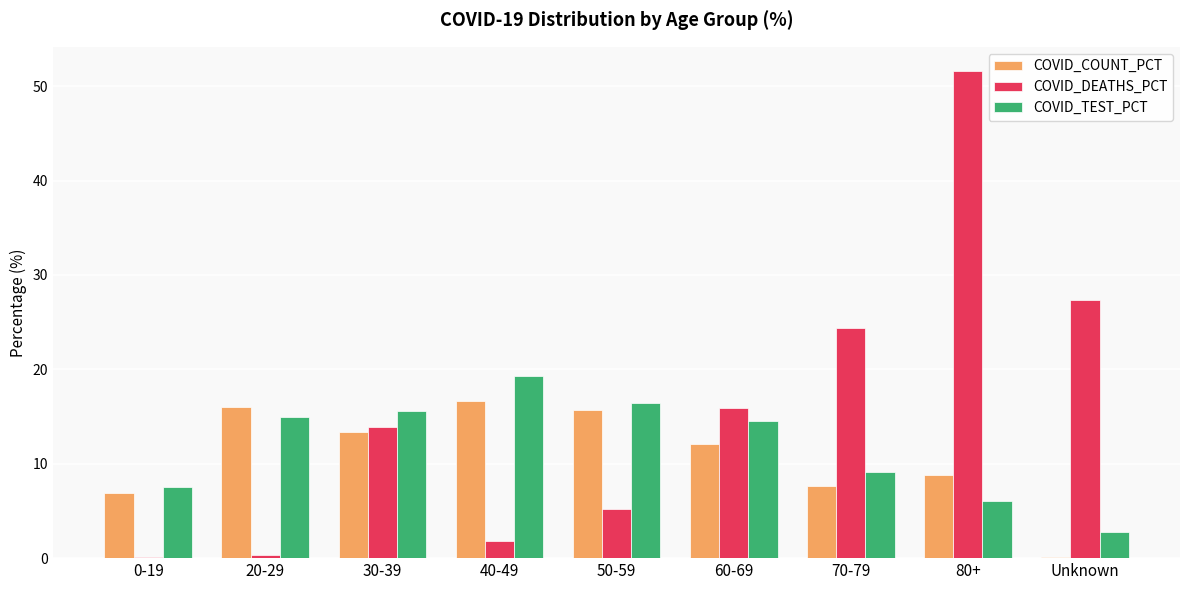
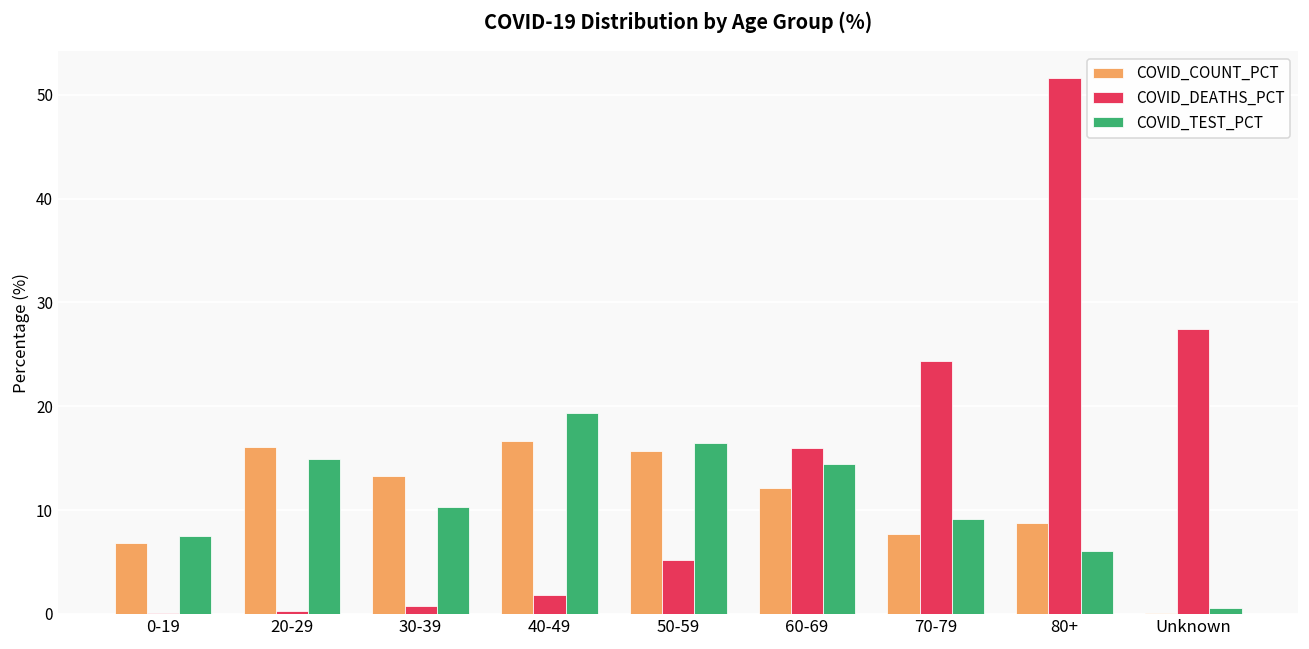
COVID_DEATHS_PCT, 30-39: 14 -> 1
COVID_TEST_PCT, 30-39: 16 -> 10
COVID_TEST_PCT, Unknown: 3 -> 1
